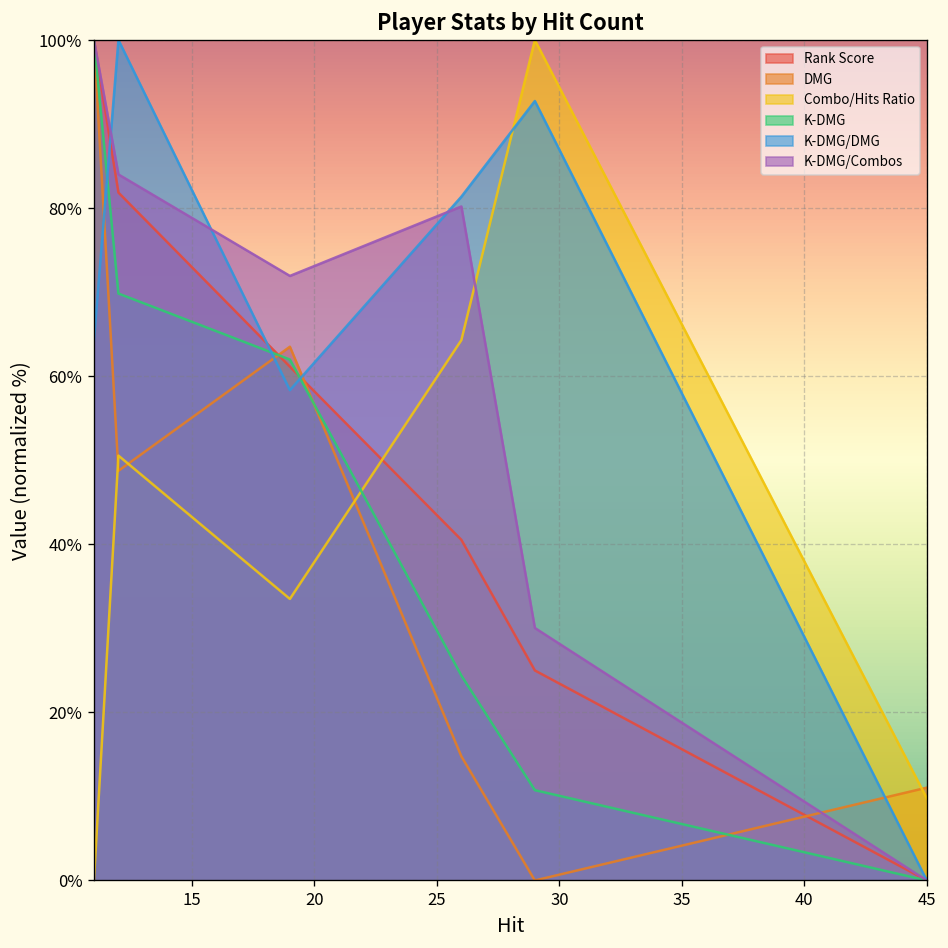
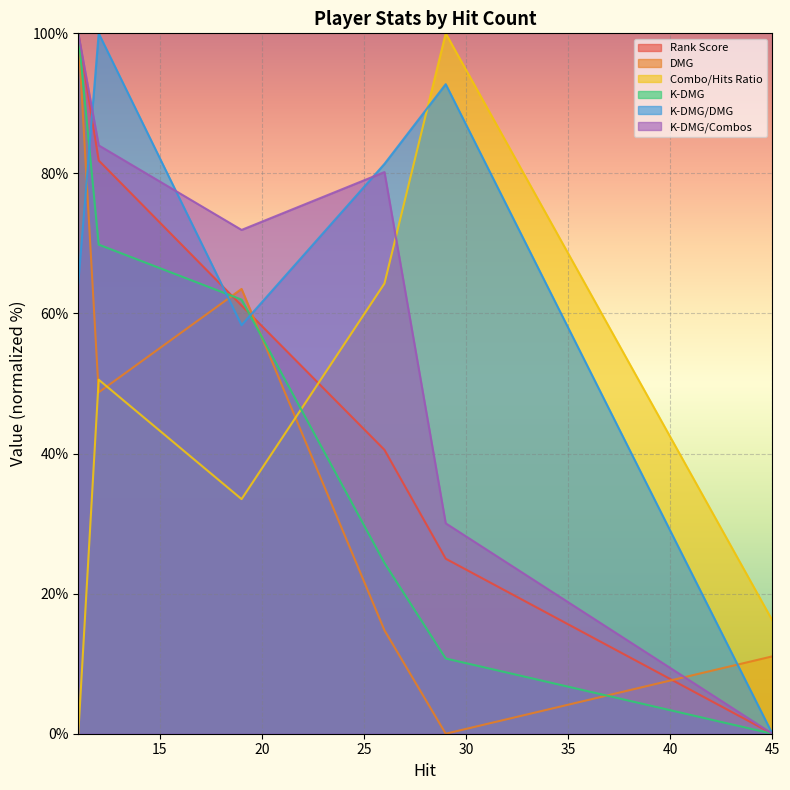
Combo/Hits Ratio, 45: 10% -> 16%
